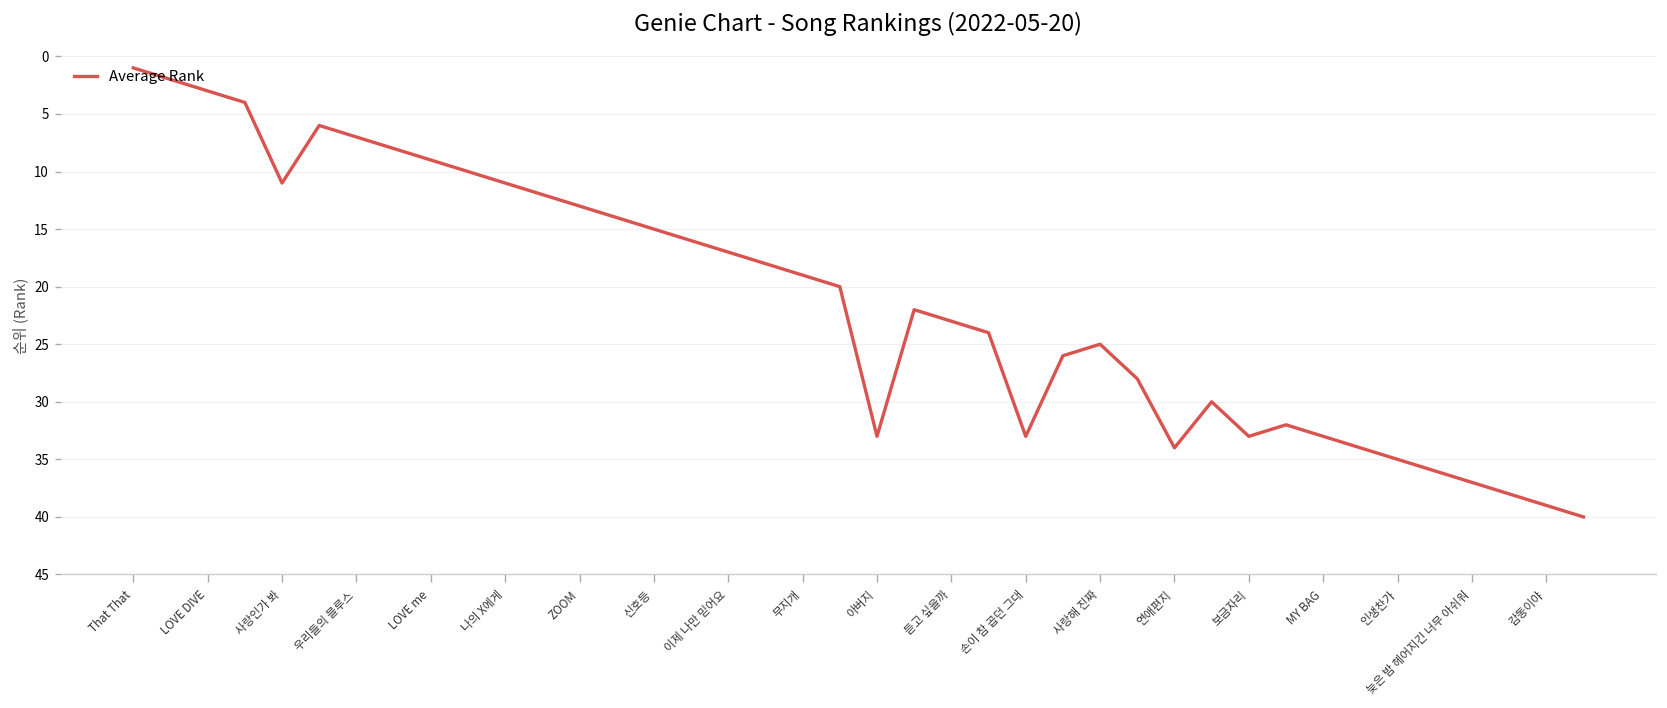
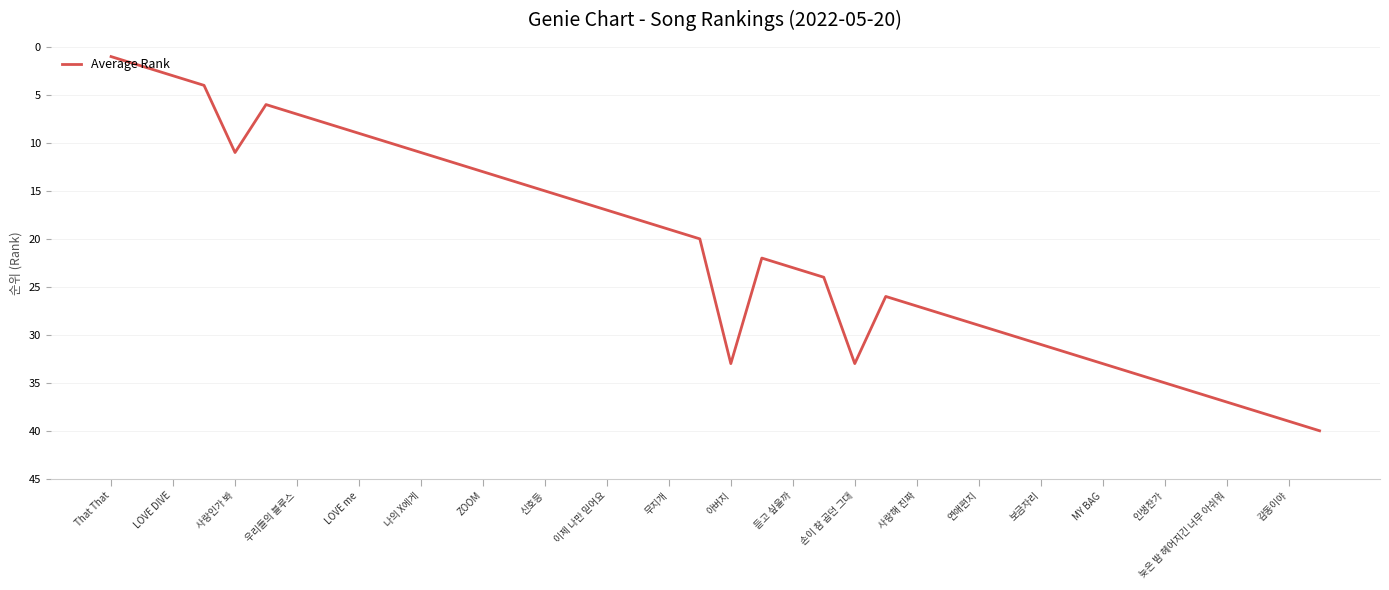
사랑해 진짜: 25 -> 27
연애편지: 34 -> 29
보금자리: 33 -> 31
